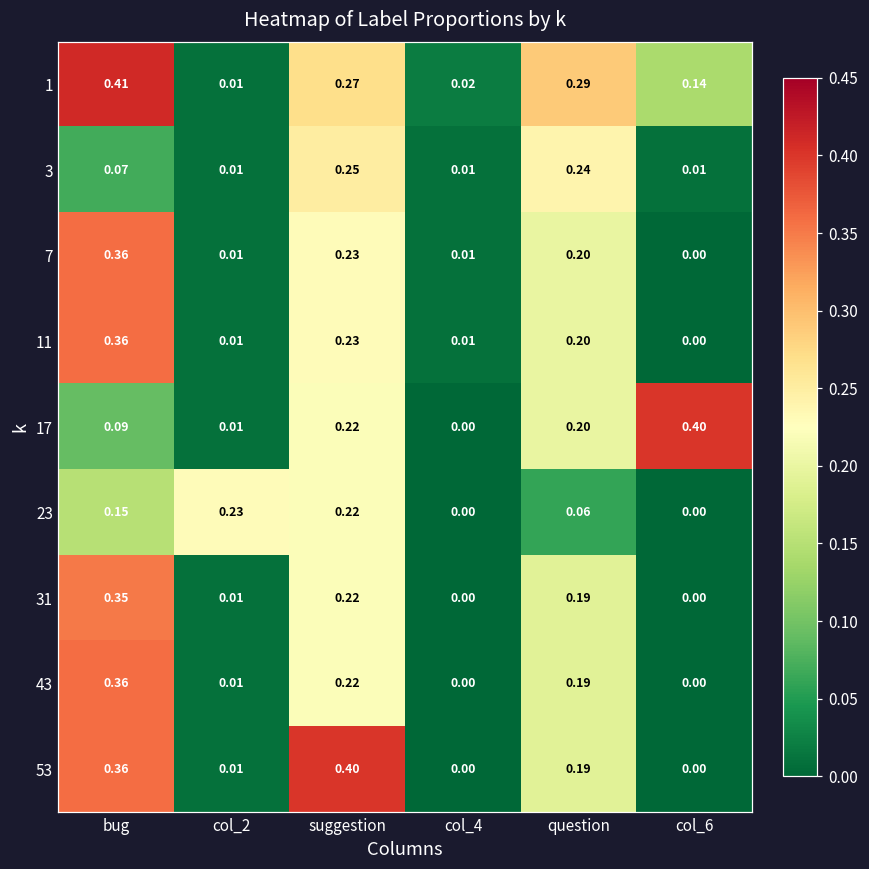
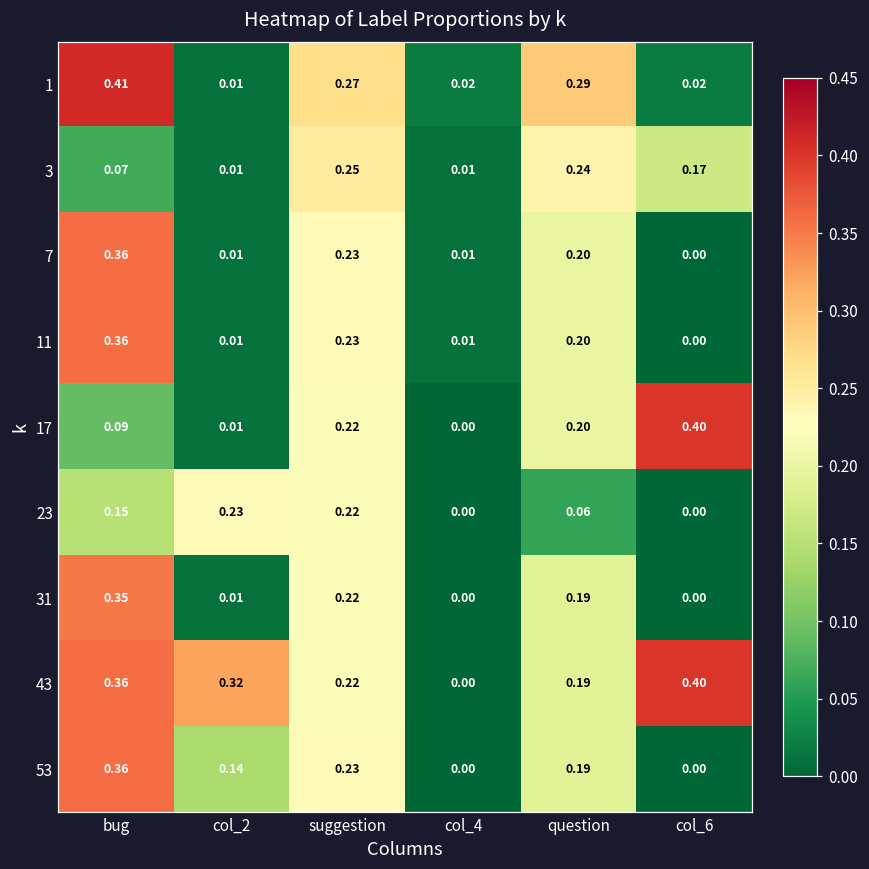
1, col_6: 0.14 -> 0.02
3, col_6: 0.01 -> 0.17
43, col_2: 0.01 -> 0.32
43, col_6: 0.00 -> 0.40
53, col_2: 0.01 -> 0.14
53, suggestion: 0.40 -> 0.23
